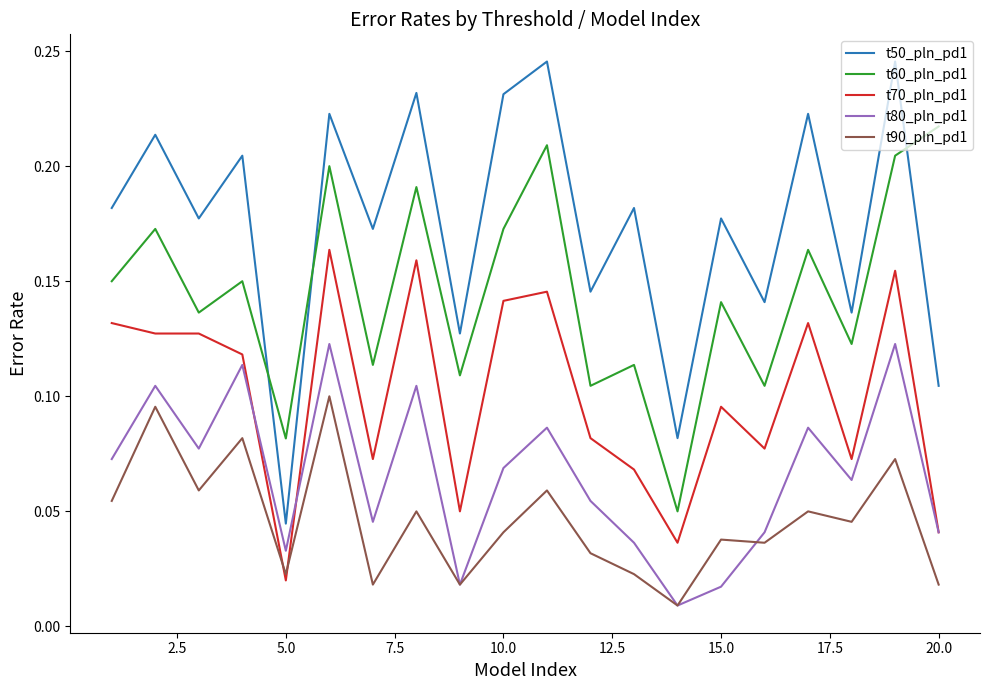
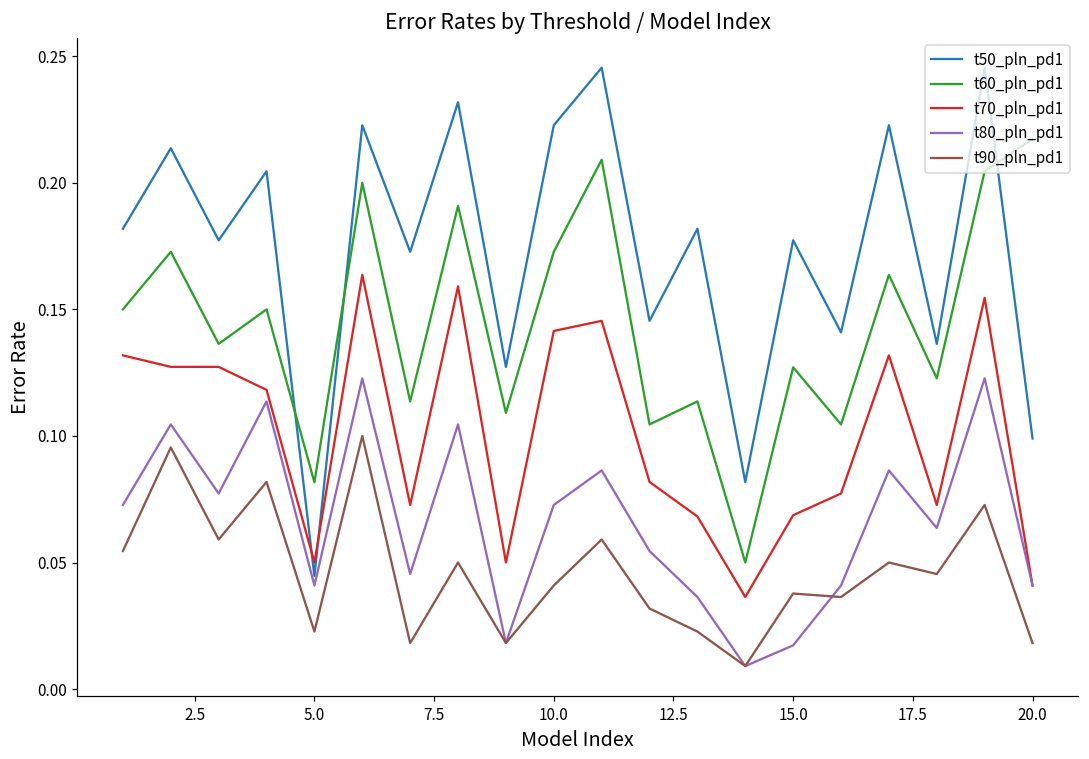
t70_pln_pd1, 5.0: 0.02 -> 0.05
t80_pln_pd1, 5.0: 0.033 -> 0.041
t50_pln_pd1, 10.0: 0.231 -> 0.223
t80_pln_pd1, 10.0: 0.069 -> 0.073
t60_pln_pd1, 15.0: 0.141 -> 0.127
t70_pln_pd1, 15.0: 0.095 -> 0.069
t50_pln_pd1, 20.0: 0.105 -> 0.099
